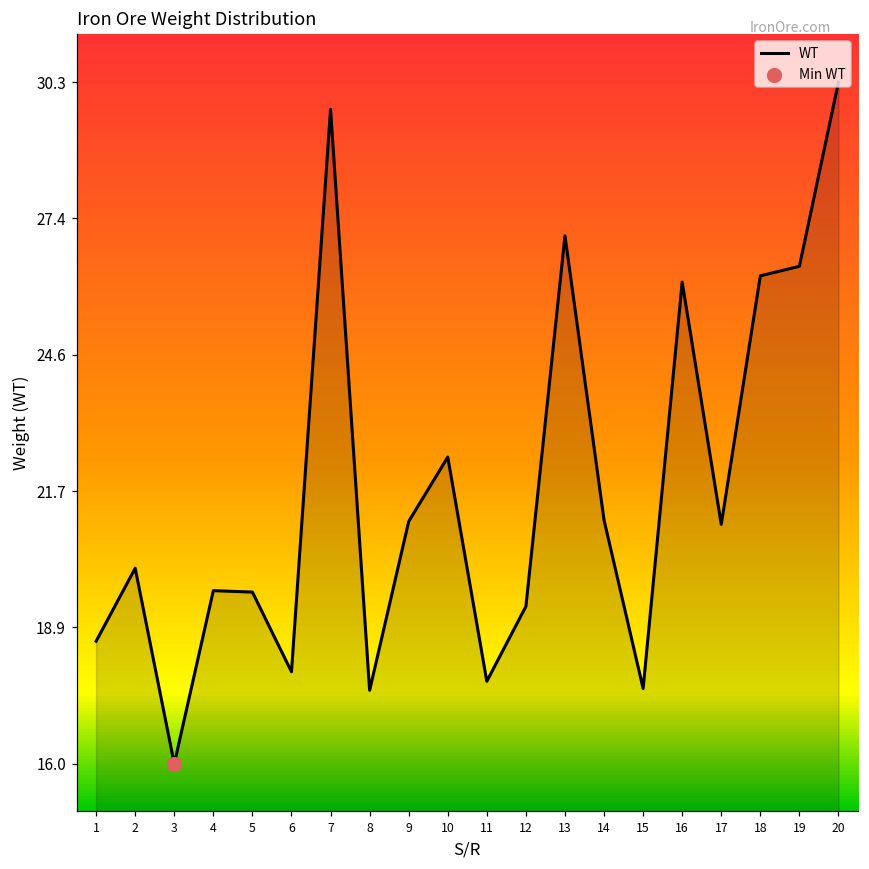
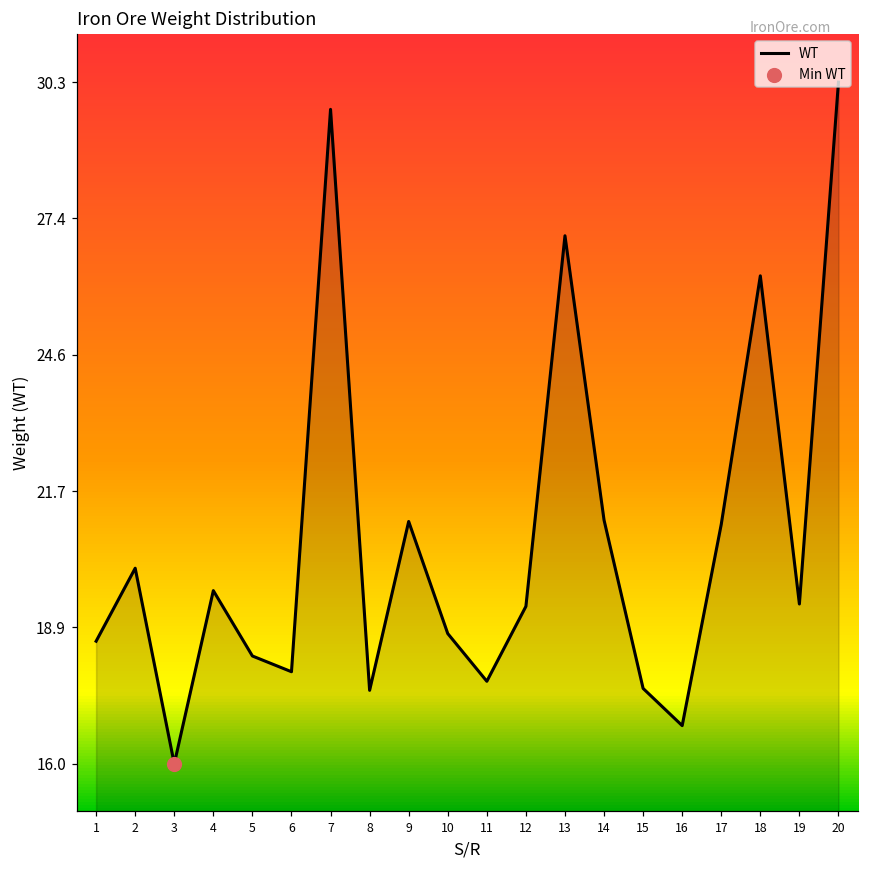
WT, 5: 19.6 -> 18.3
WT, 10: 22.4 -> 18.7
WT, 16: 26.1 -> 16.8
WT, 19: 26.4 -> 19.4
